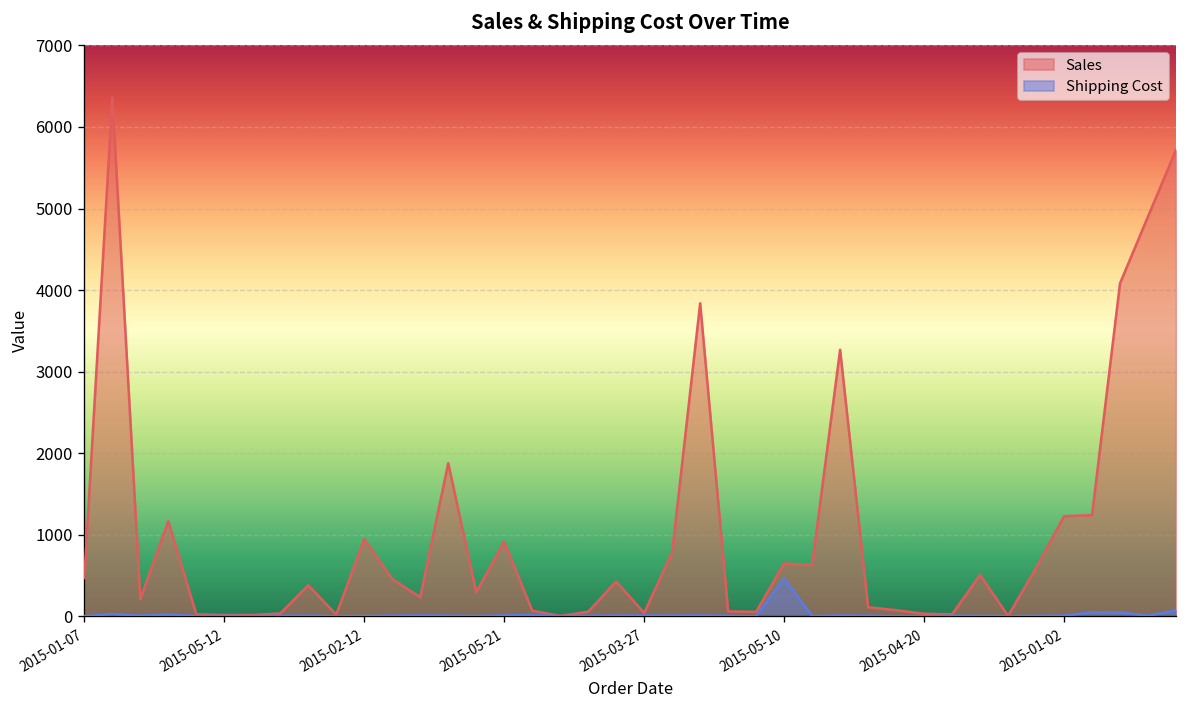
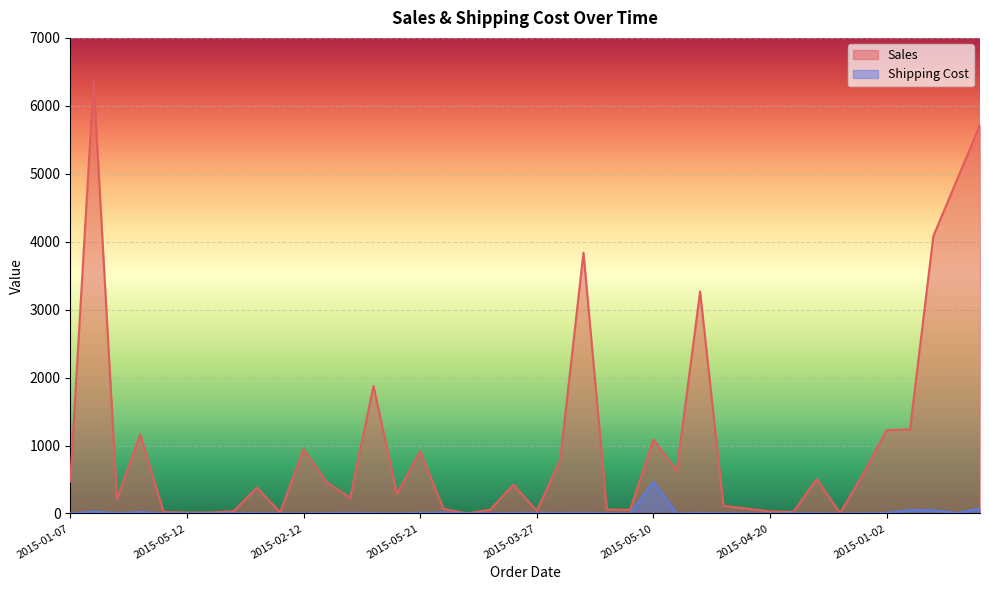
Sales, 2015-05-10: 600 -> 1100
